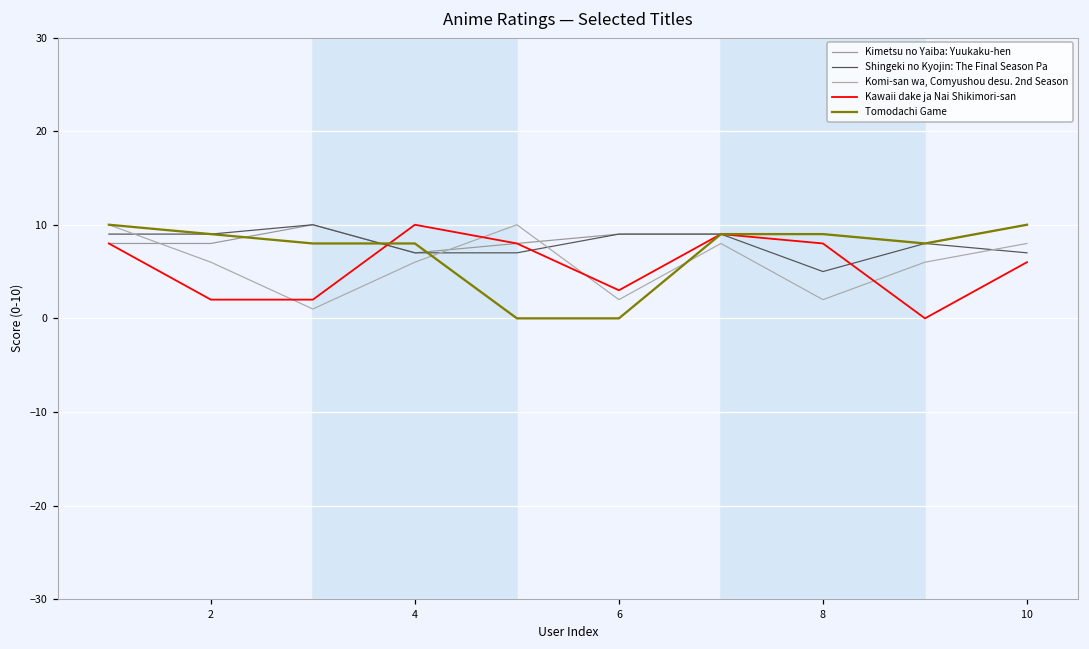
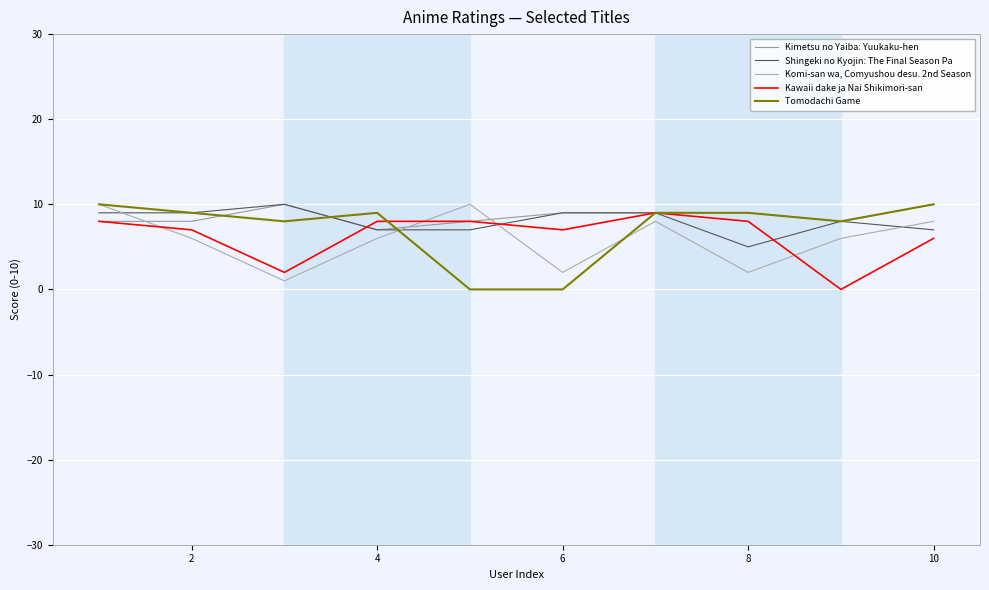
Kawaii dake ja Nai Shikimori-san, 2: 2 -> 7
Kawaii dake ja Nai Shikimori-san, 4: 10 -> 8
Tomodachi Game, 4: 8 -> 9
Kawaii dake ja Nai Shikimori-san, 6: 3 -> 7
